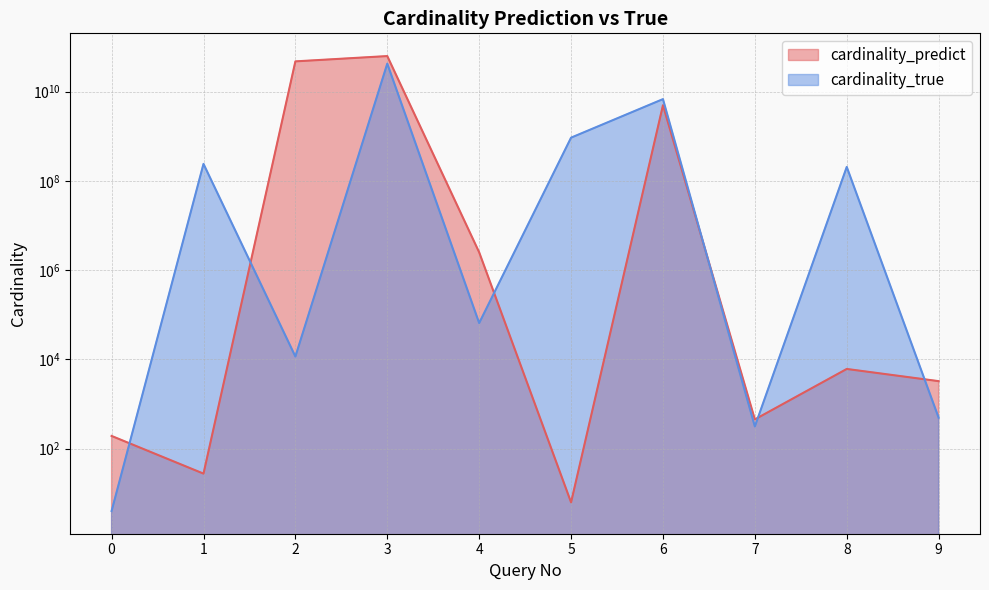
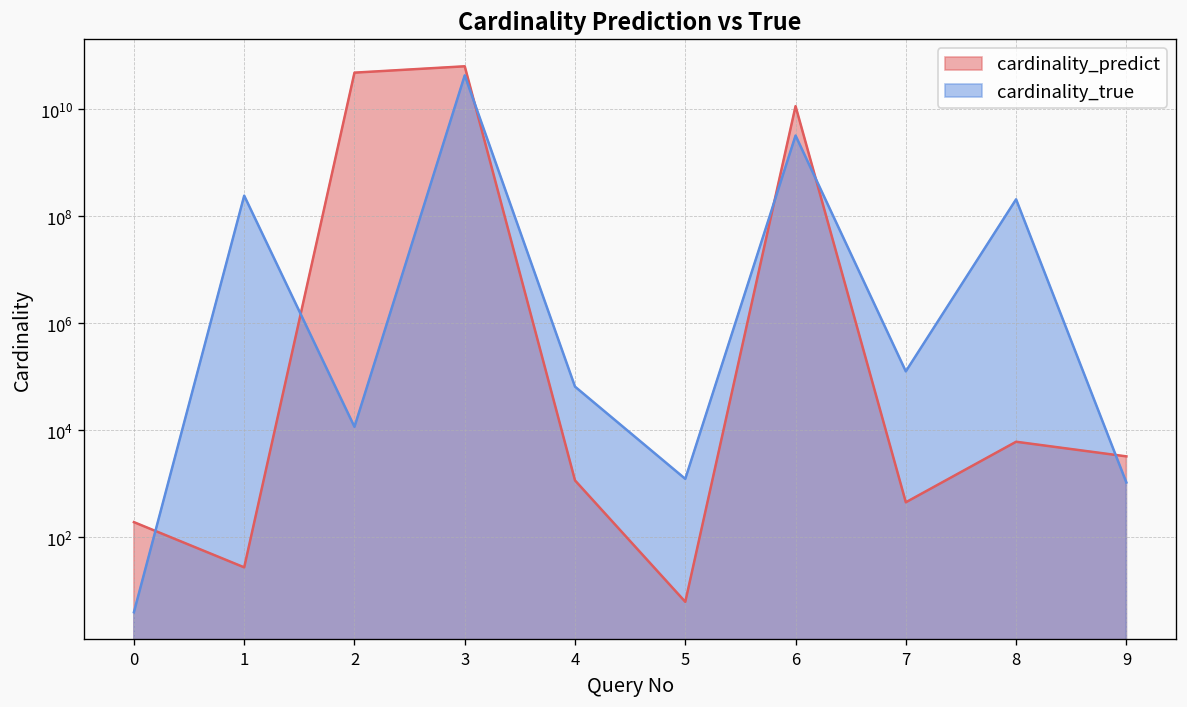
cardinality_predict, 4: 3000000 -> 1200
cardinality_true, 5: 900000000 -> 1200
cardinality_predict, 6: 5000000000 -> 11000000000
cardinality_true, 6: 7000000000 -> 3000000000
cardinality_true, 7: 300 -> 130000
cardinality_true, 9: 500 -> 1100
